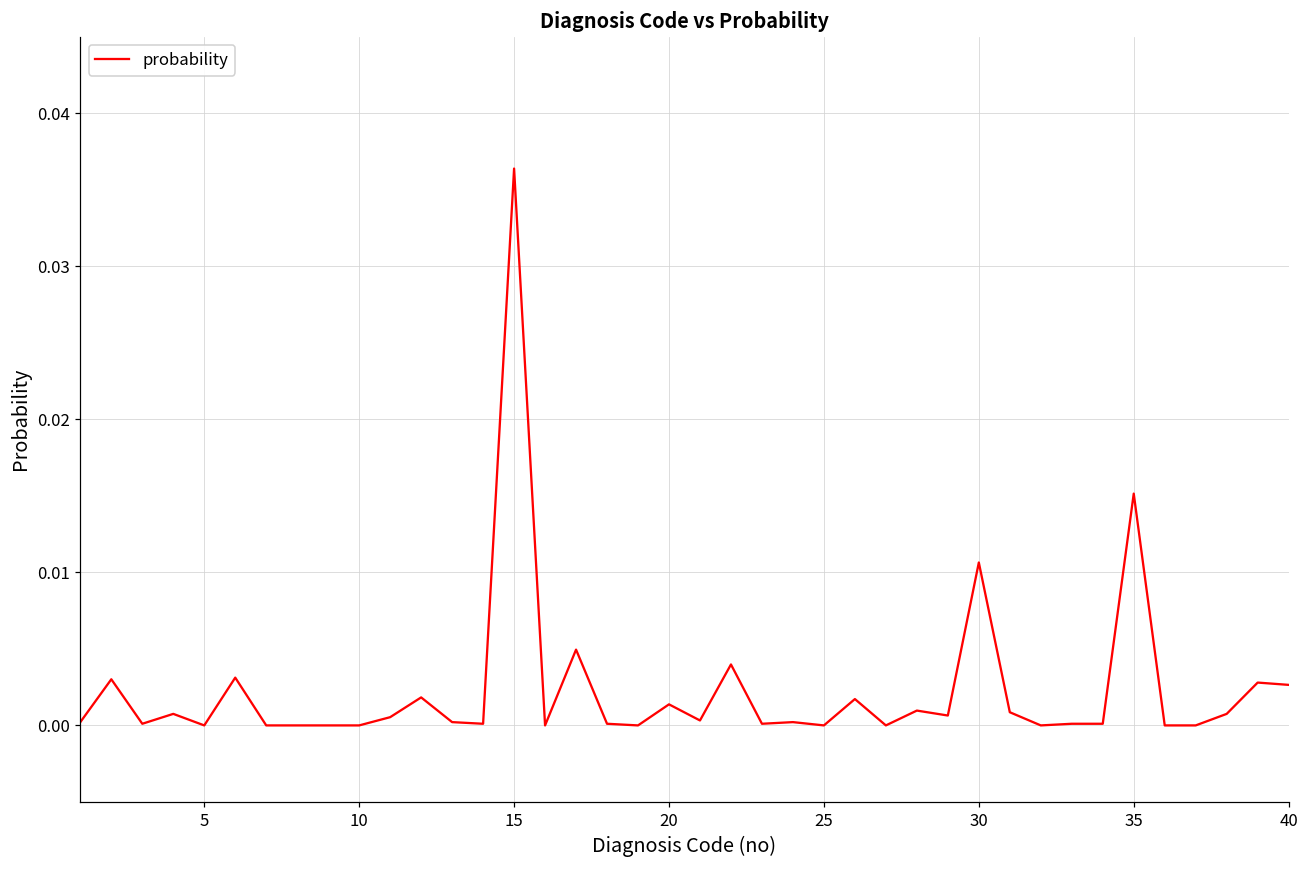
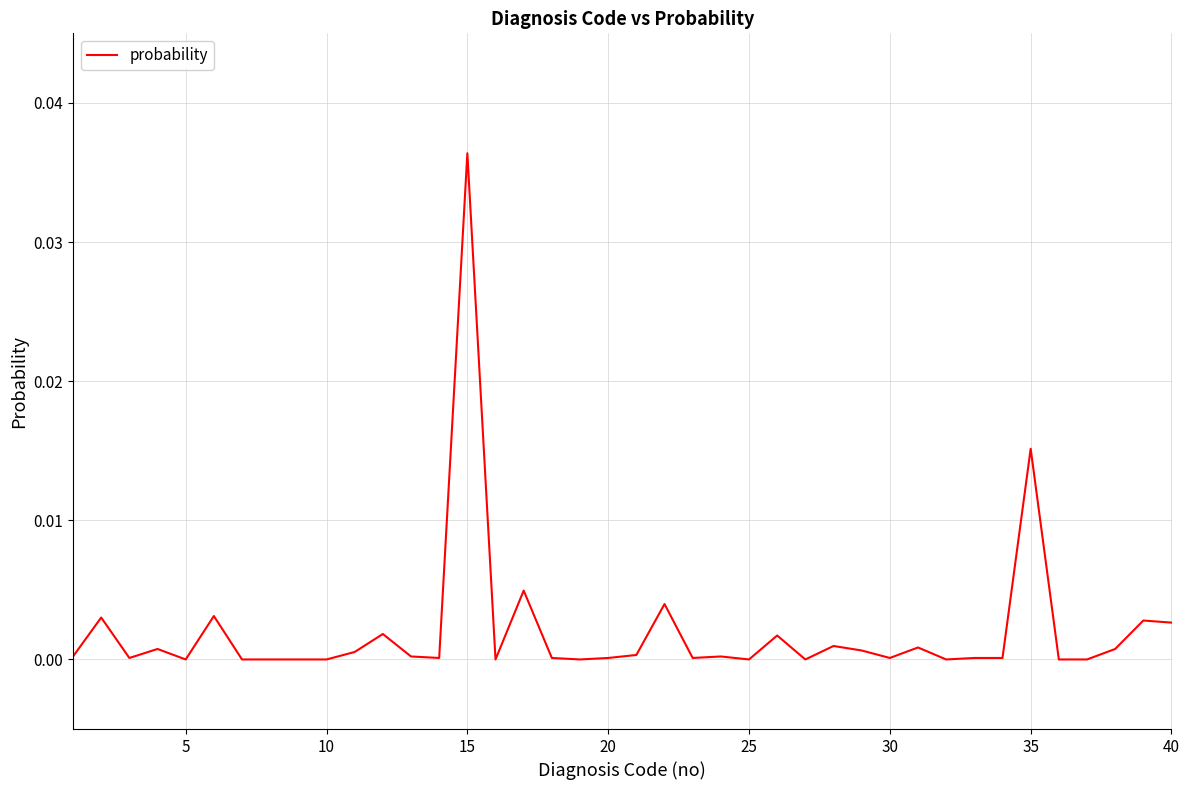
20: 0.0014 -> 0.0001
30: 0.0106 -> 0.0001
